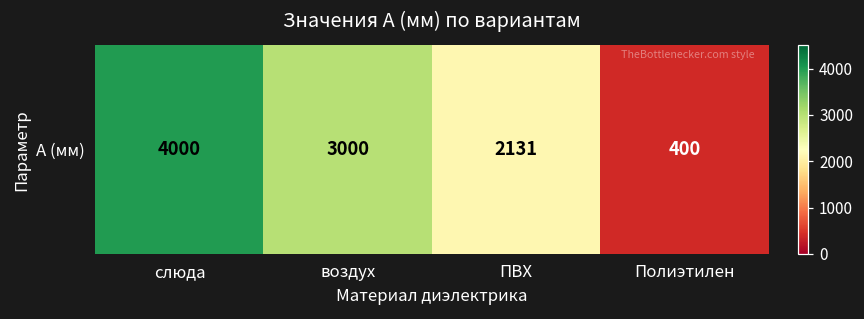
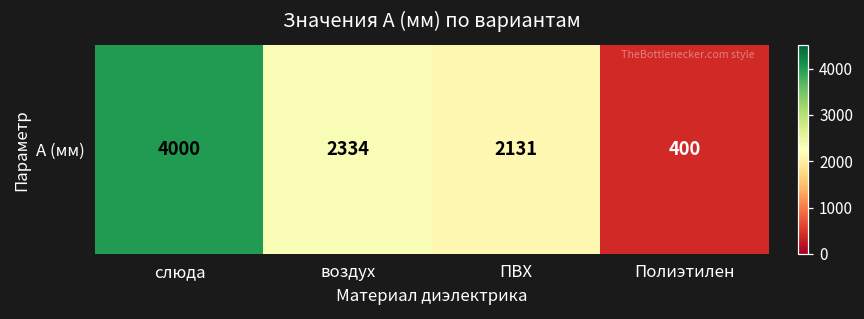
А (мм), воздух: 3000 -> 2334
